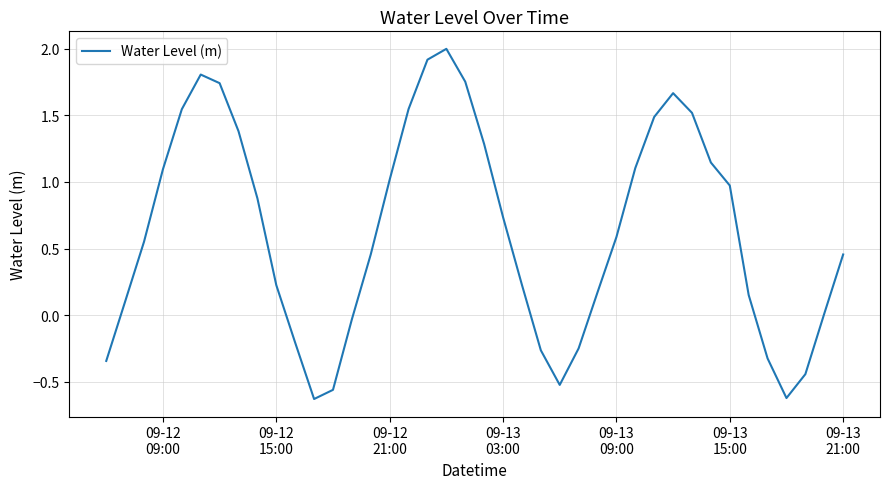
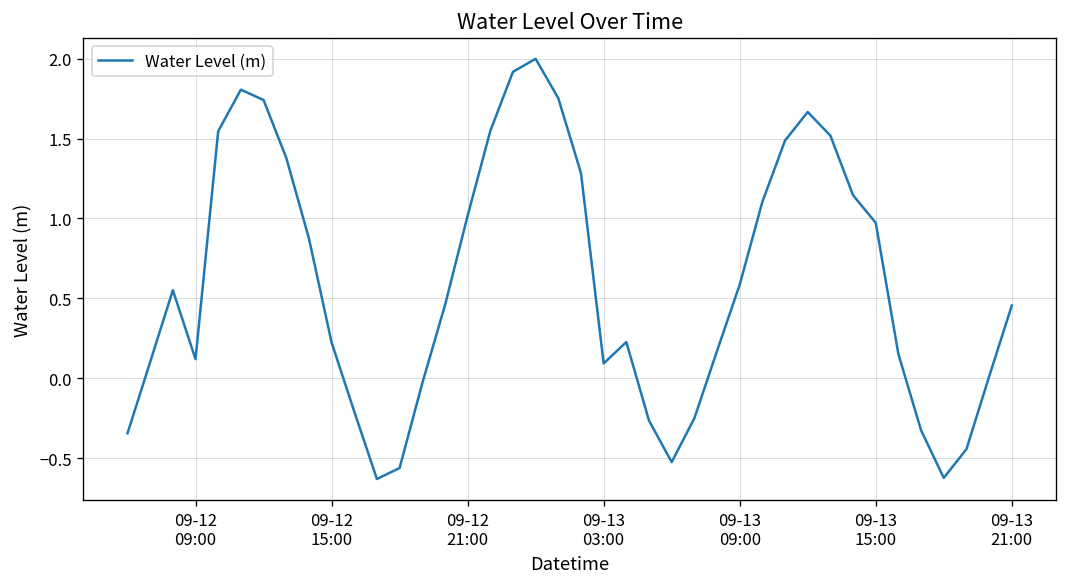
09-12 09:00: 1.09 -> 0.12
09-13 03:00: 0.74 -> 0.09
